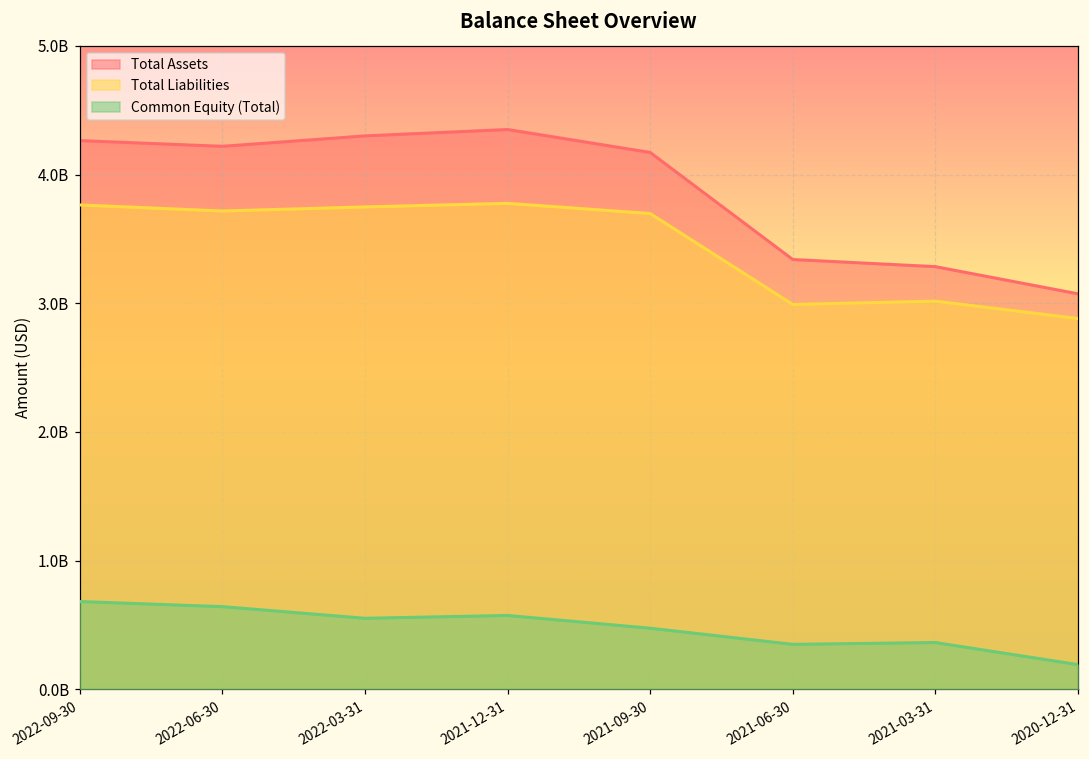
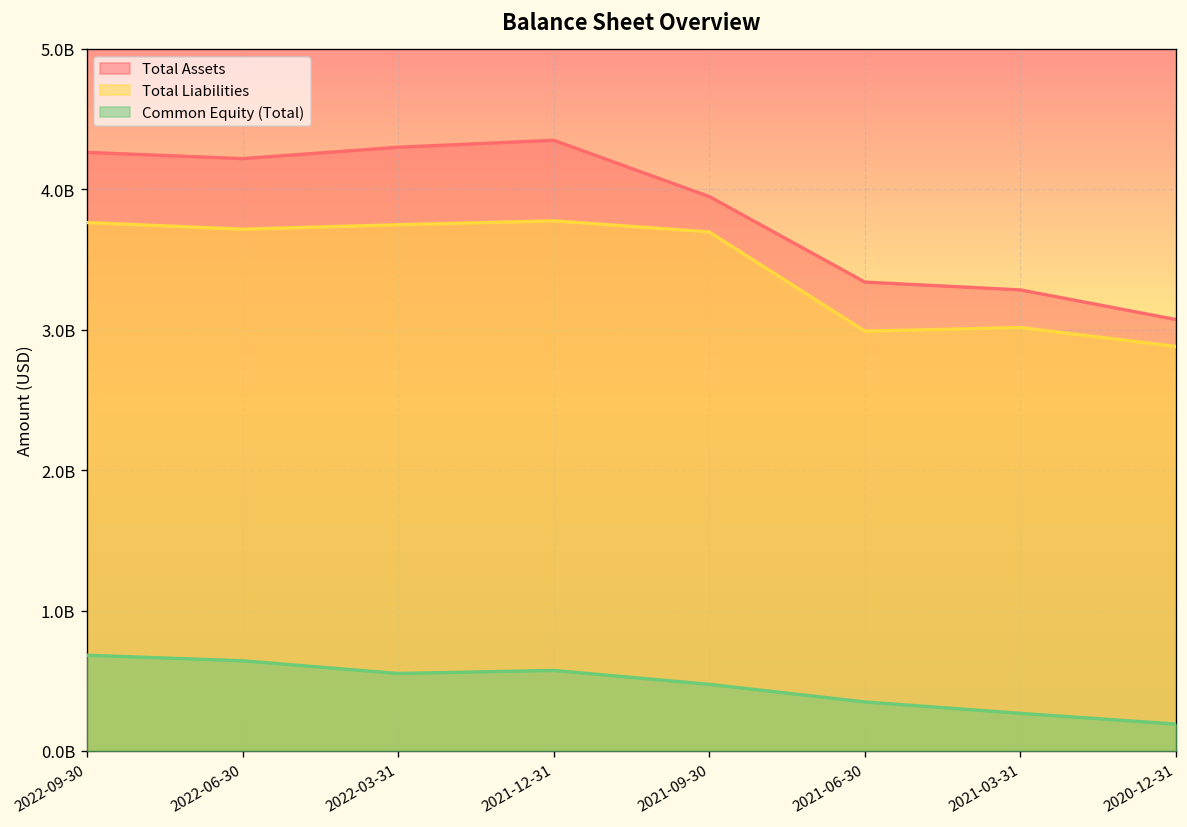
Total Assets, 2021-09-30: 4170000000 -> 3950000000
Common Equity (Total), 2021-03-31: 360000000 -> 270000000
